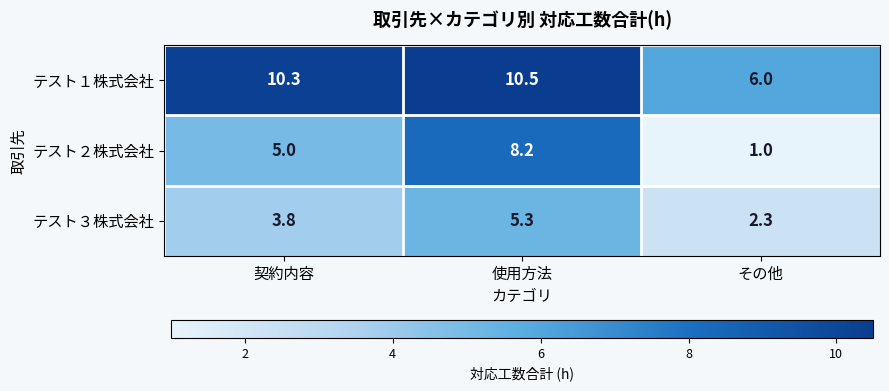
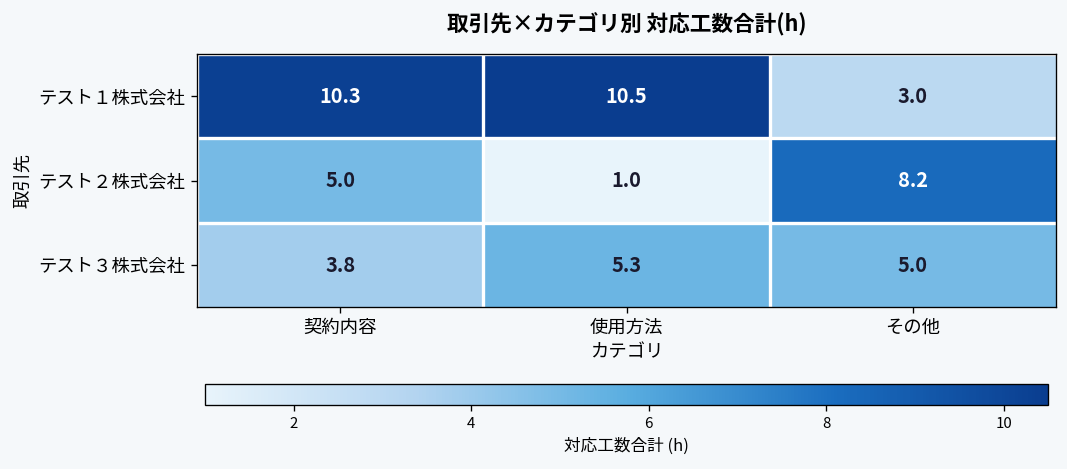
テスト１株式会社, その他: 6.0 -> 3.0
テスト２株式会社, 使用方法: 8.2 -> 1.0
テスト２株式会社, その他: 1.0 -> 8.2
テスト３株式会社, その他: 2.3 -> 5.0
